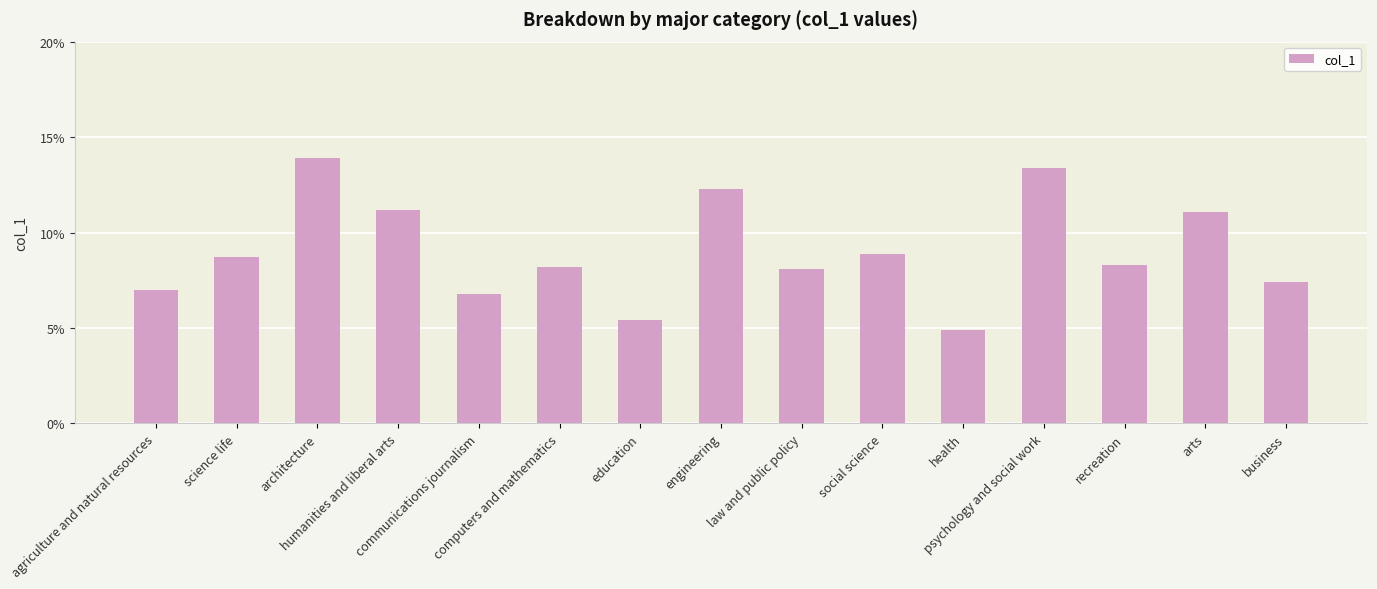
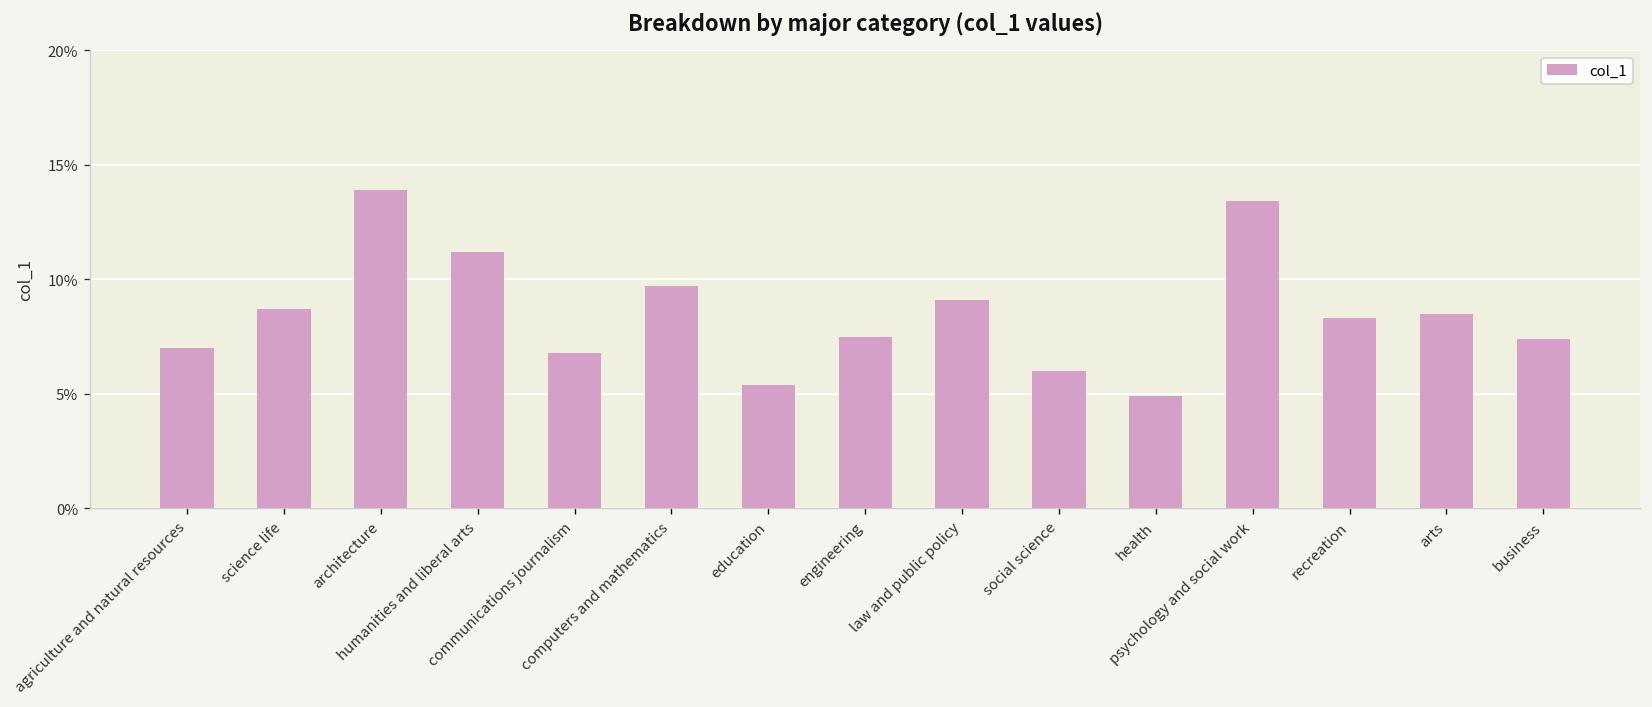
computers and mathematics: 8.2% -> 9.7%
engineering: 12.3% -> 7.5%
law and public policy: 8.1% -> 9.1%
social science: 8.9% -> 6.0%
arts: 11.1% -> 8.5%
